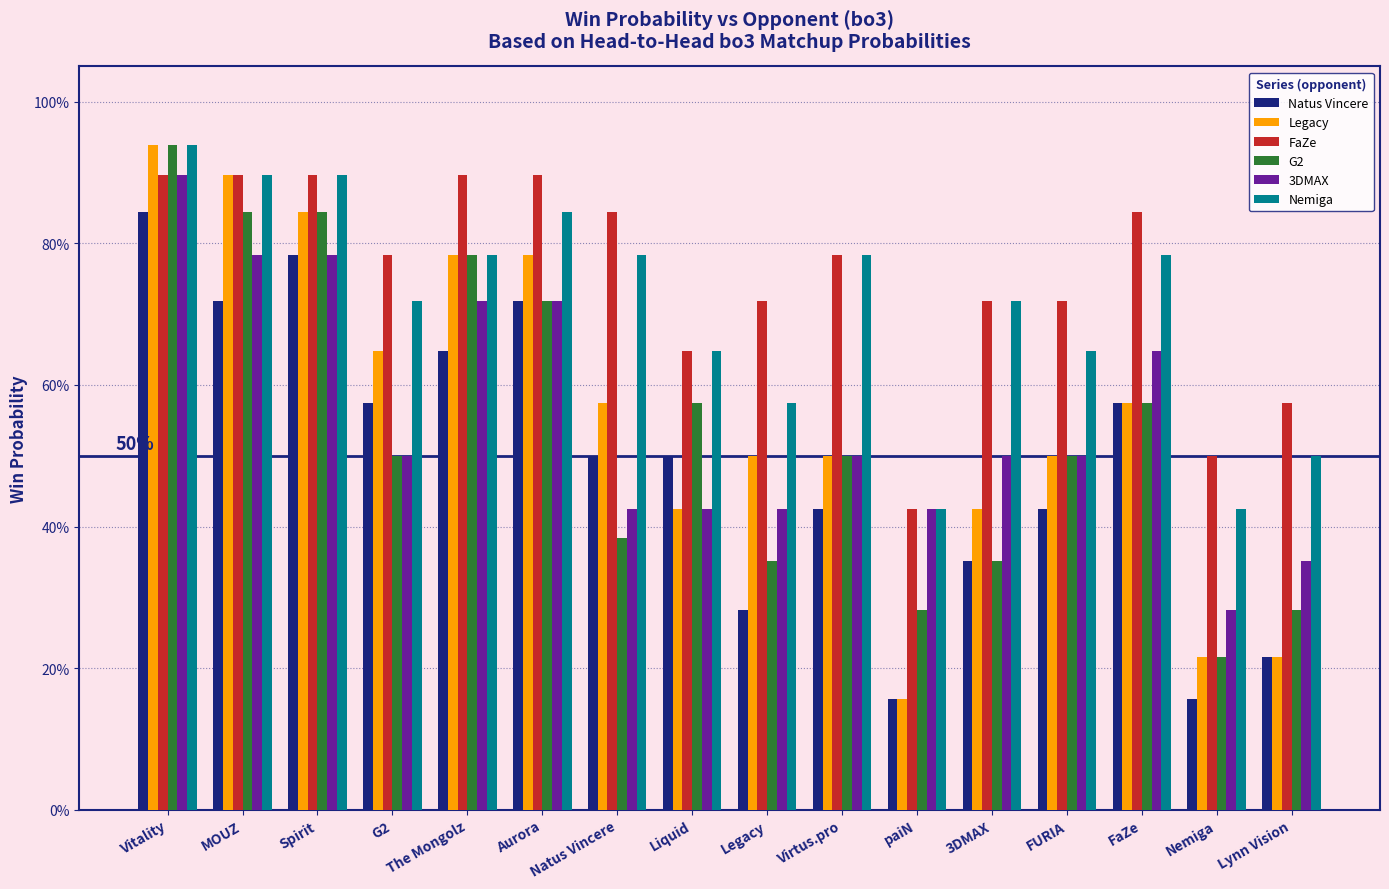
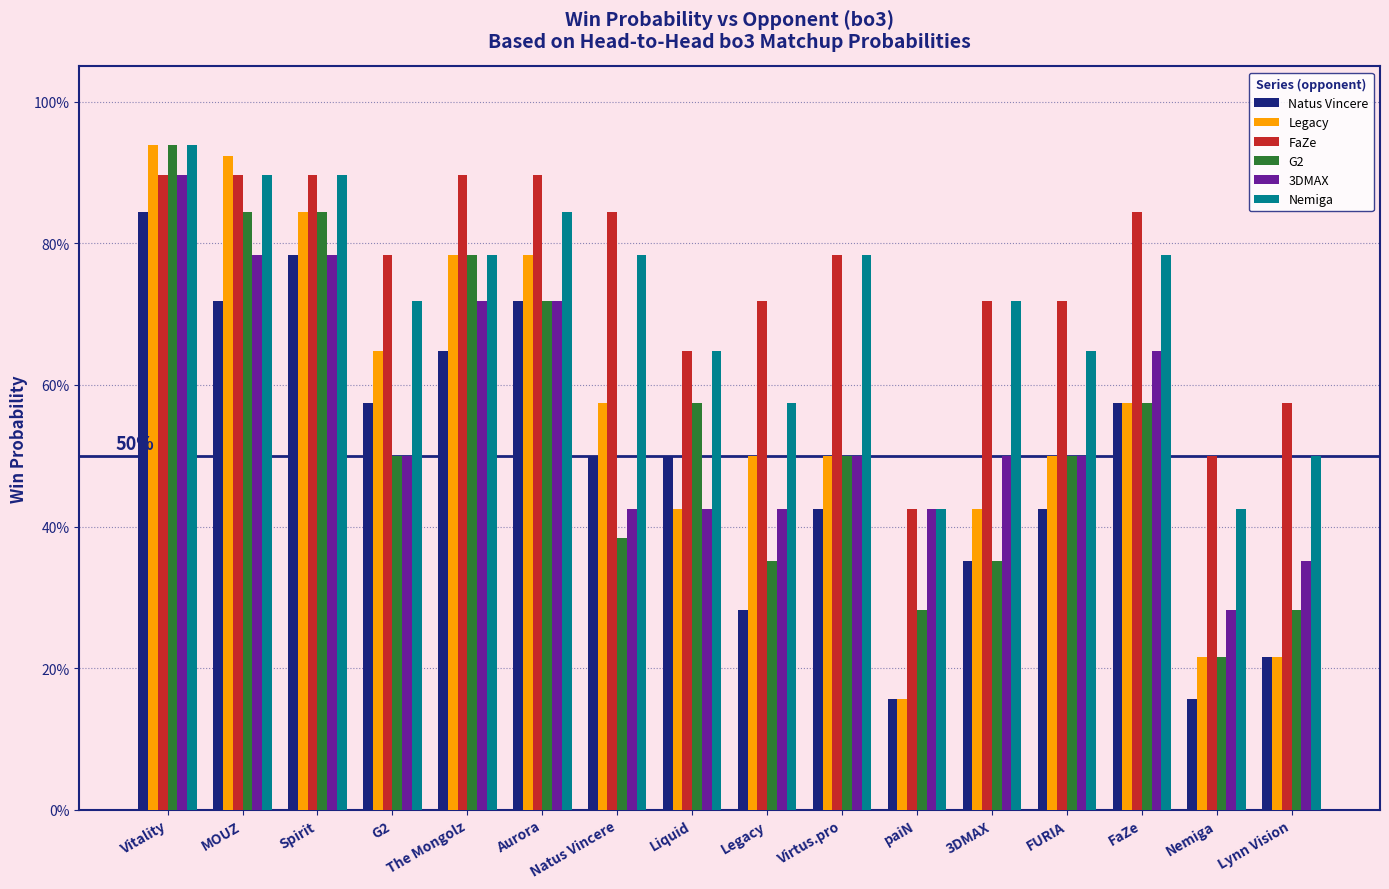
Legacy, MOUZ: 90% -> 92%
